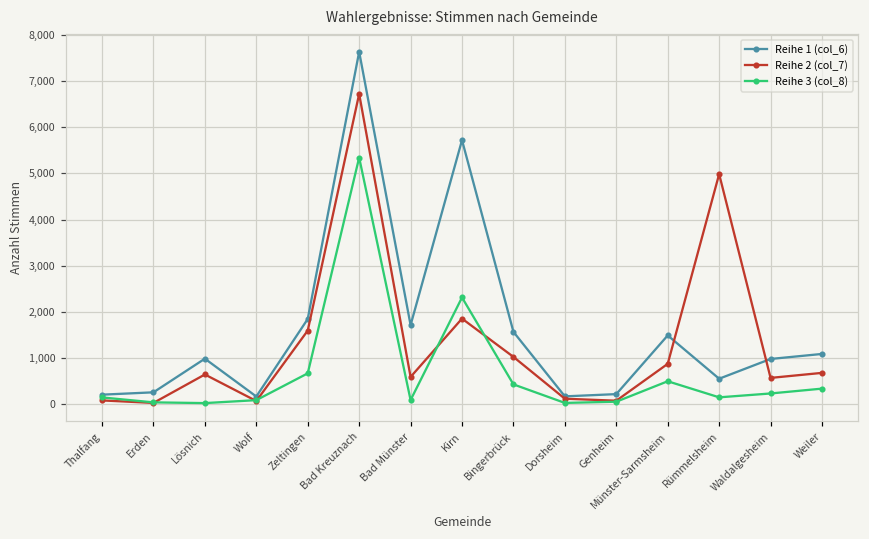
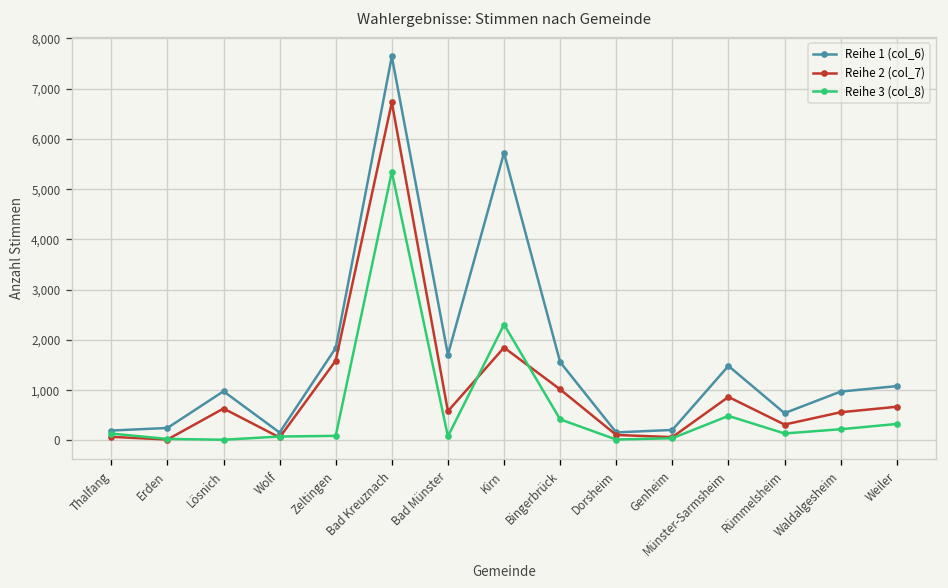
Reihe 3 (col_8), Zeltingen: 700 -> 100
Reihe 2 (col_7), Rümmelsheim: 5,000 -> 300
